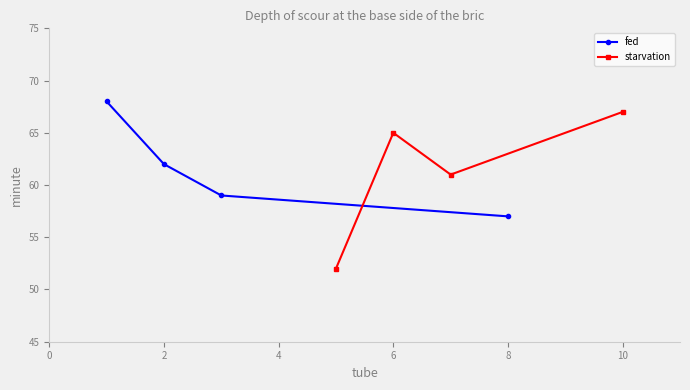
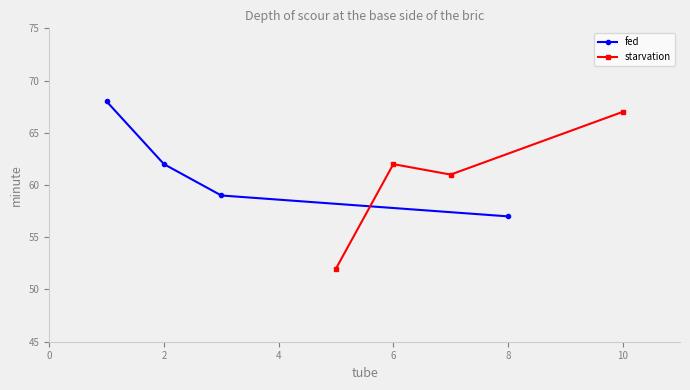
starvation, 6: 65 -> 62
